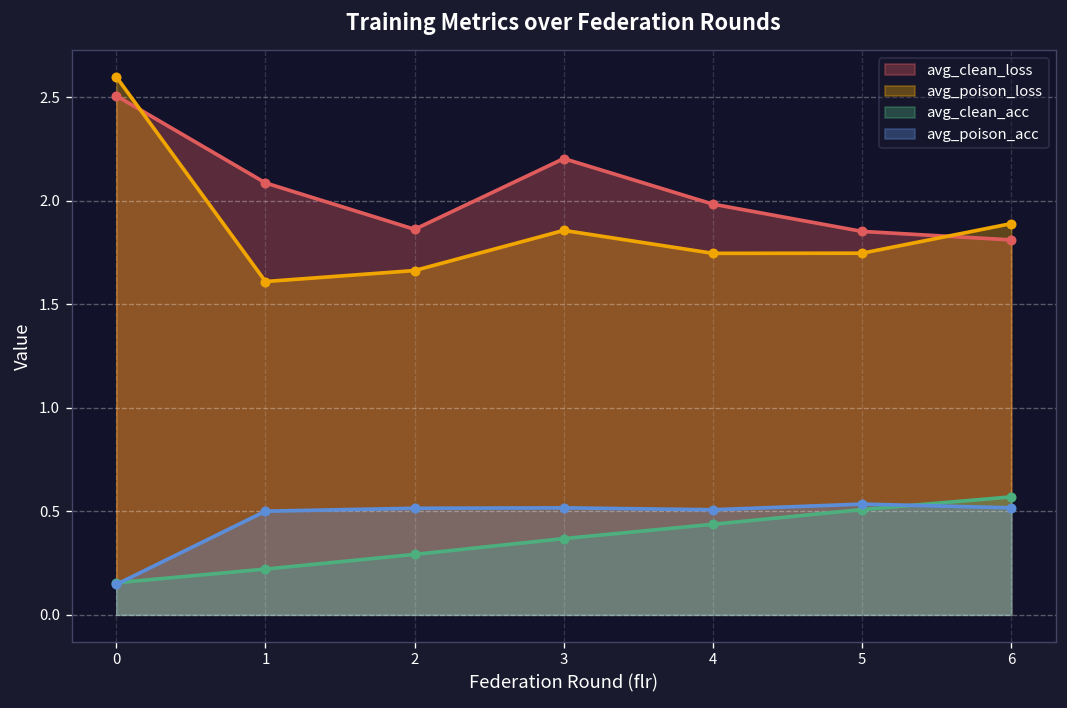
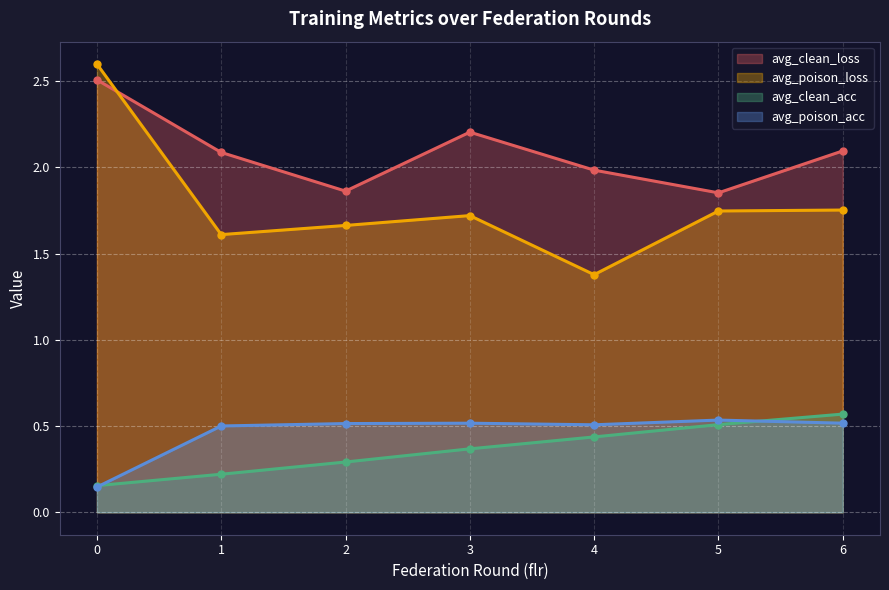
avg_poison_loss, 3: 1.86 -> 1.72
avg_poison_loss, 4: 1.75 -> 1.38
avg_clean_loss, 6: 1.81 -> 2.10
avg_poison_loss, 6: 1.89 -> 1.75
